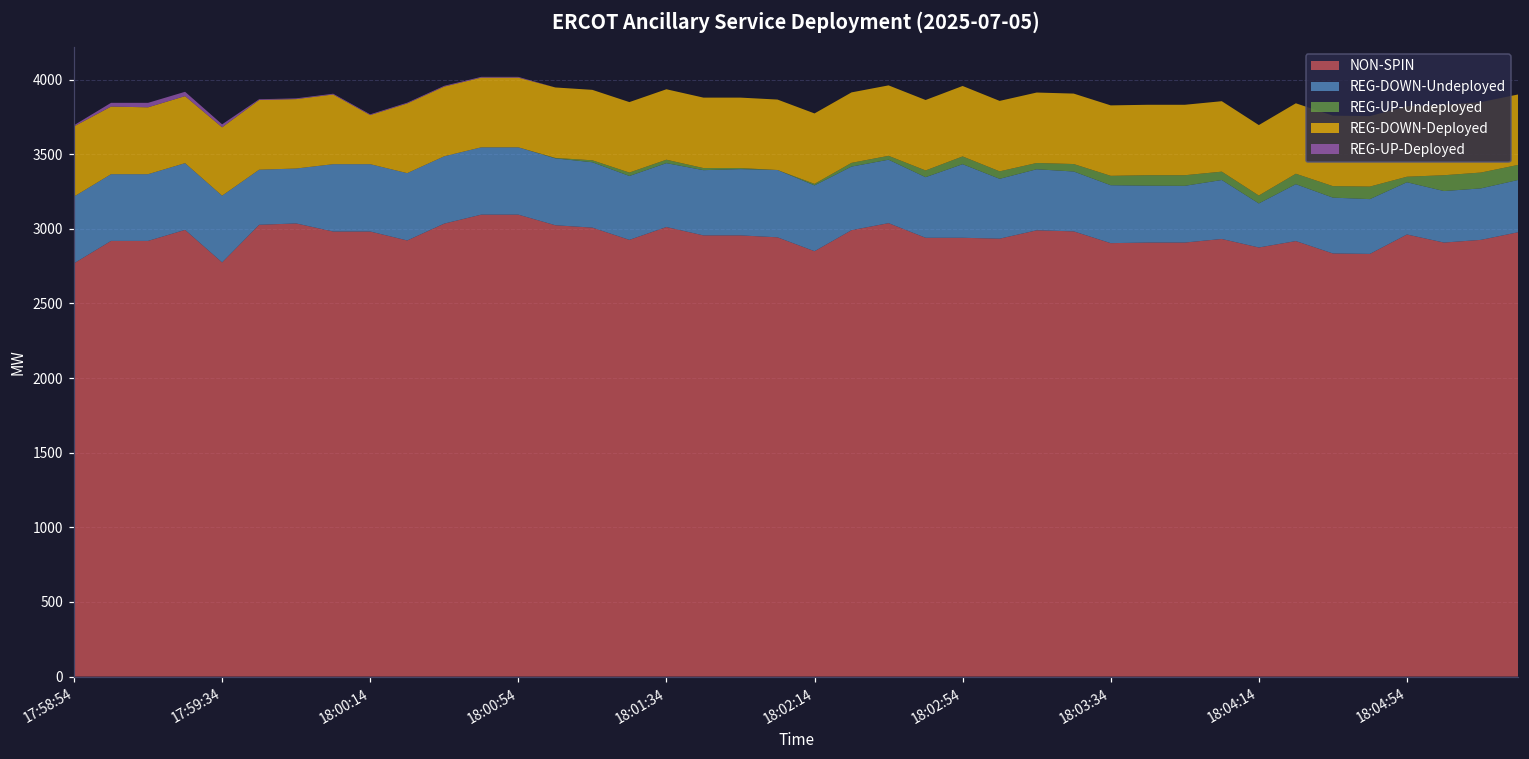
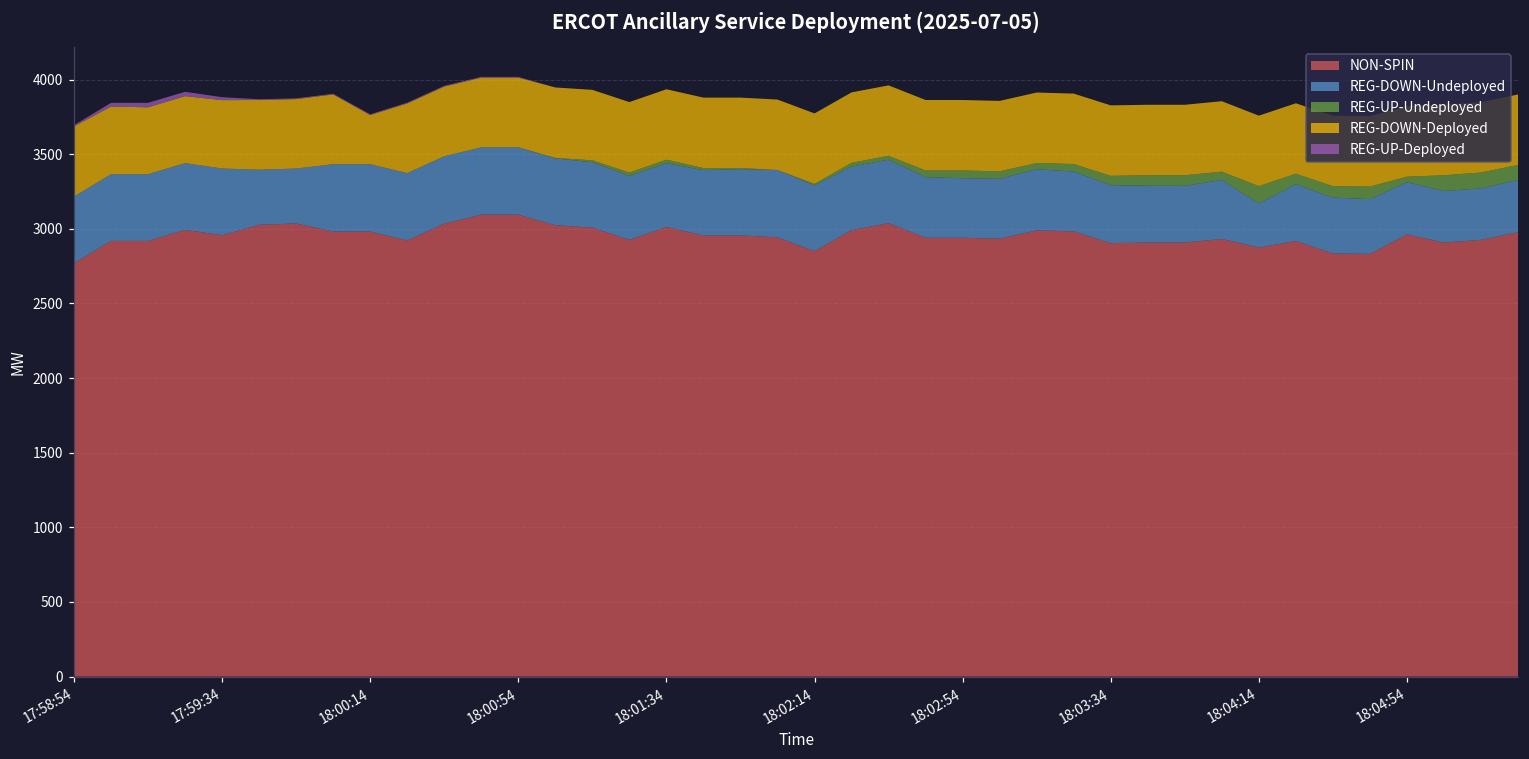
NON-SPIN, 17:59:34: 2780 -> 2960
REG-DOWN-Undeployed, 18:02:54: 490 -> 400
REG-UP-Undeployed, 18:04:14: 50 -> 120
